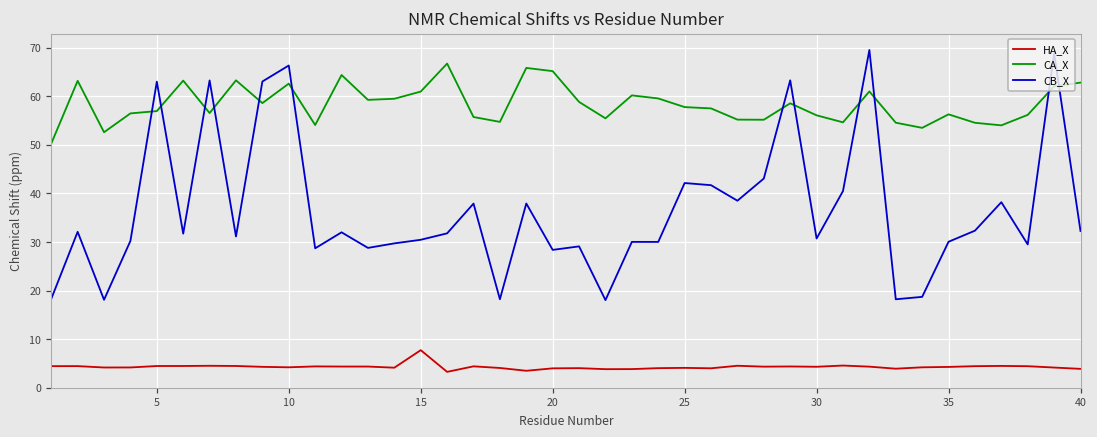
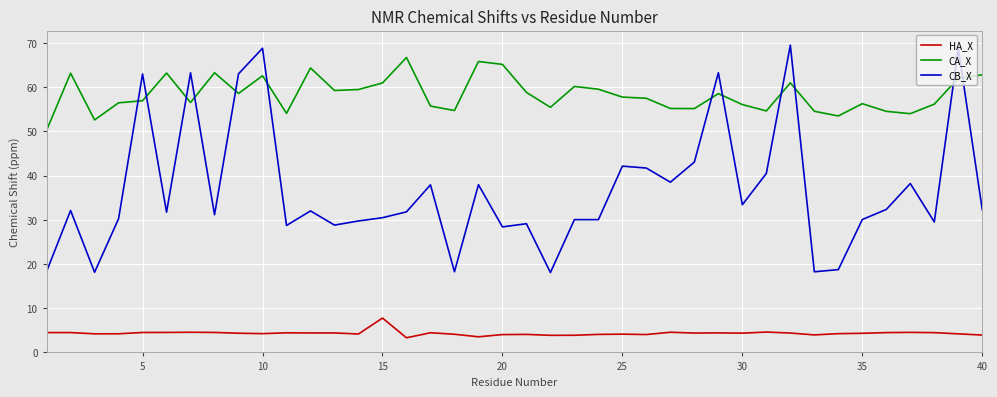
CB_X, 10: 66 -> 69
CB_X, 30: 31 -> 33
